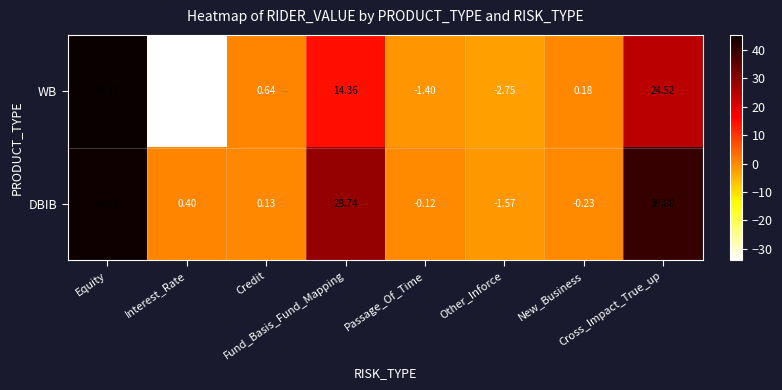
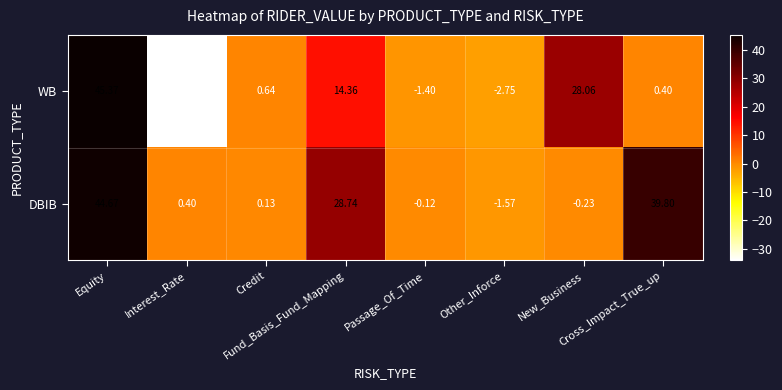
WB, New_Business: 0.18 -> 28.06
WB, Cross_Impact_True_up: 24.52 -> 0.40
